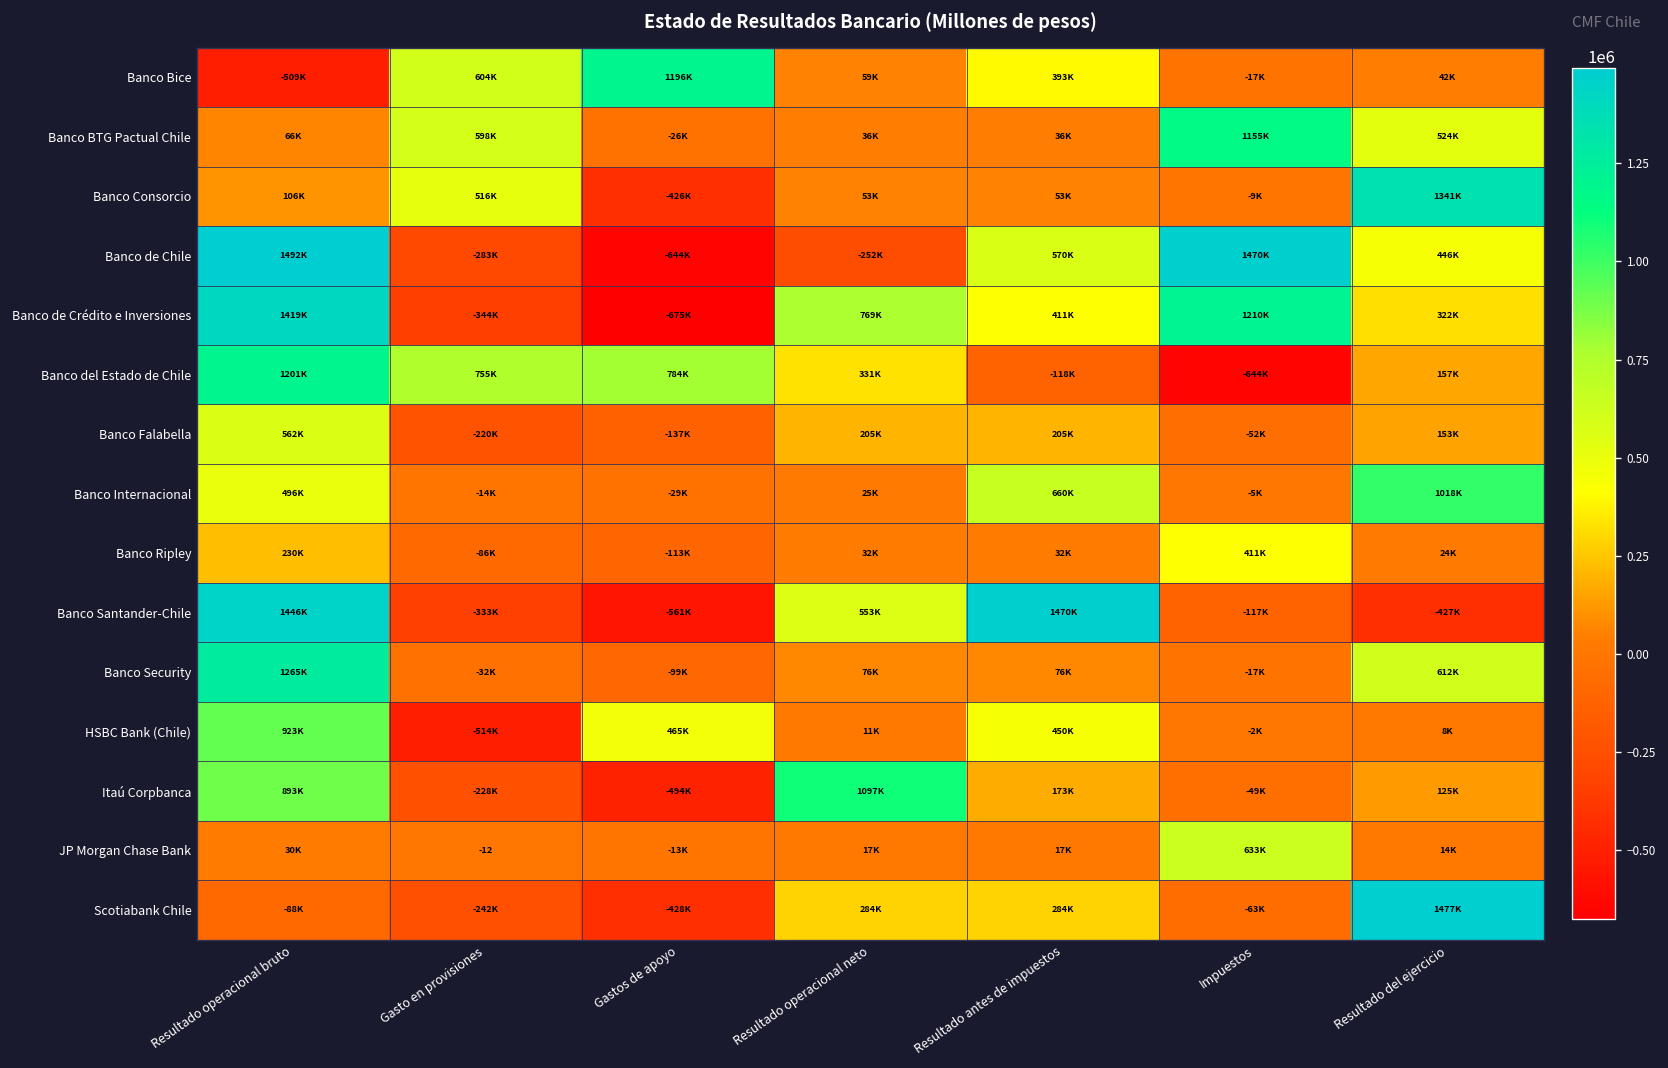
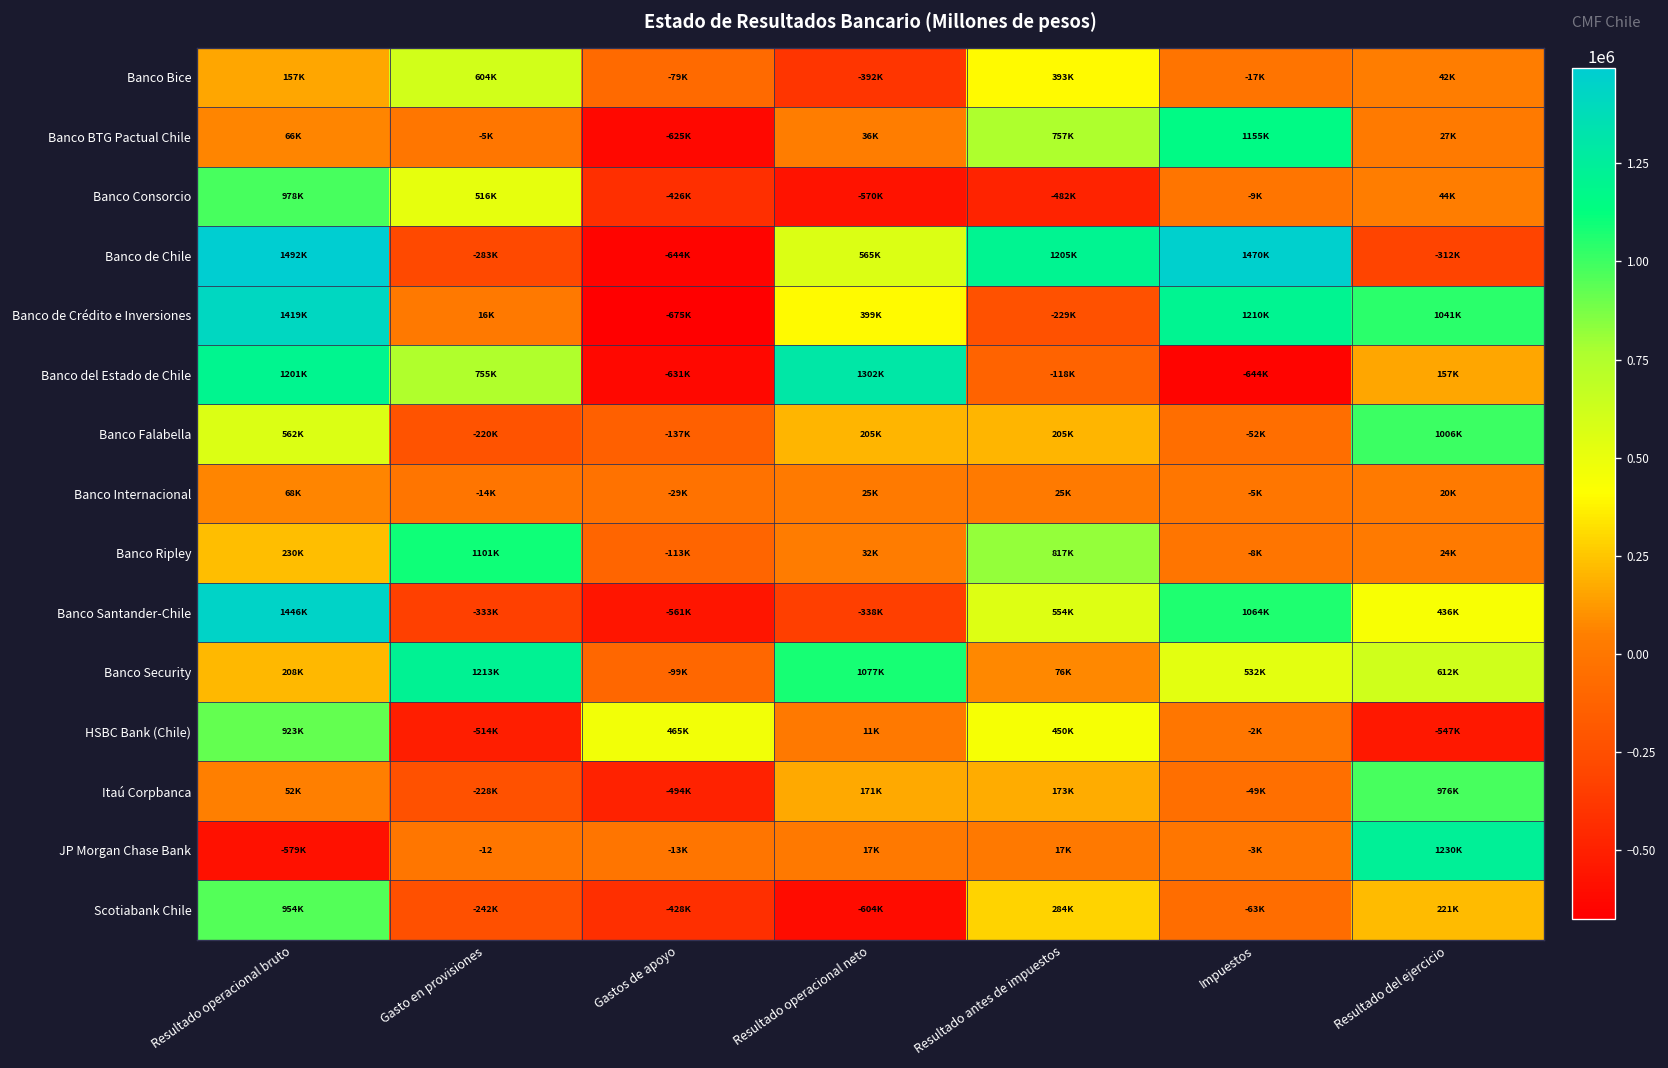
Banco Bice, Resultado operacional bruto: -509K -> 157K
Banco Bice, Gastos de apoyo: 1196K -> -79K
Banco Bice, Resultado operacional neto: 59K -> -392K
Banco BTG Pactual Chile, Gasto en provisiones: 598K -> -5K
Banco BTG Pactual Chile, Gastos de apoyo: -26K -> -625K
Banco BTG Pactual Chile, Resultado antes de impuestos: 36K -> 757K
Banco BTG Pactual Chile, Resultado del ejercicio: 524K -> 27K
Banco Consorcio, Resultado operacional bruto: 106K -> 978K
Banco Consorcio, Resultado operacional neto: 53K -> -570K
Banco Consorcio, Resultado antes de impuestos: 53K -> -482K
Banco Consorcio, Resultado del ejercicio: 1341K -> 44K
Banco de Chile, Resultado operacional neto: -252K -> 565K
Banco de Chile, Resultado antes de impuestos: 570K -> 1205K
Banco de Chile, Resultado del ejercicio: 446K -> -312K
Banco de Crédito e Inversiones, Gasto en provisiones: -344K -> 16K
Banco de Crédito e Inversiones, Resultado operacional neto: 769K -> 399K
Banco de Crédito e Inversiones, Resultado antes de impuestos: 411K -> -229K
Banco de Crédito e Inversiones, Resultado del ejercicio: 322K -> 1041K
Banco del Estado de Chile, Gastos de apoyo: 784K -> -631K
Banco del Estado de Chile, Resultado operacional neto: 331K -> 1302K
Banco Falabella, Resultado del ejercicio: 153K -> 1006K
Banco Internacional, Resultado operacional bruto: 496K -> 68K
Banco Internacional, Resultado antes de impuestos: 660K -> 25K
Banco Internacional, Resultado del ejercicio: 1018K -> 20K
Banco Ripley, Gasto en provisiones: -86K -> 1101K
Banco Ripley, Resultado antes de impuestos: 32K -> 817K
Banco Ripley, Impuestos: 411K -> -8K
Banco Santander-Chile, Resultado operacional neto: 553K -> -338K
Banco Santander-Chile, Resultado antes de impuestos: 1470K -> 554K
Banco Santander-Chile, Impuestos: -117K -> 1064K
Banco Santander-Chile, Resultado del ejercicio: -427K -> 436K
Banco Security, Resultado operacional bruto: 1265K -> 208K
Banco Security, Gasto en provisiones: -32K -> 1213K
Banco Security, Resultado operacional neto: 76K -> 1077K
Banco Security, Impuestos: -17K -> 532K
HSBC Bank (Chile), Resultado del ejercicio: 8K -> -547K
Itaú Corpbanca, Resultado operacional bruto: 893K -> 52K
Itaú Corpbanca, Resultado operacional neto: 1097K -> 171K
Itaú Corpbanca, Resultado del ejercicio: 125K -> 976K
JP Morgan Chase Bank, Resultado operacional bruto: 30K -> -579K
JP Morgan Chase Bank, Impuestos: 633K -> -3K
JP Morgan Chase Bank, Resultado del ejercicio: 14K -> 1230K
Scotiabank Chile, Resultado operacional bruto: -88K -> 954K
Scotiabank Chile, Resultado operacional neto: 284K -> -604K
Scotiabank Chile, Resultado del ejercicio: 1477K -> 221K
